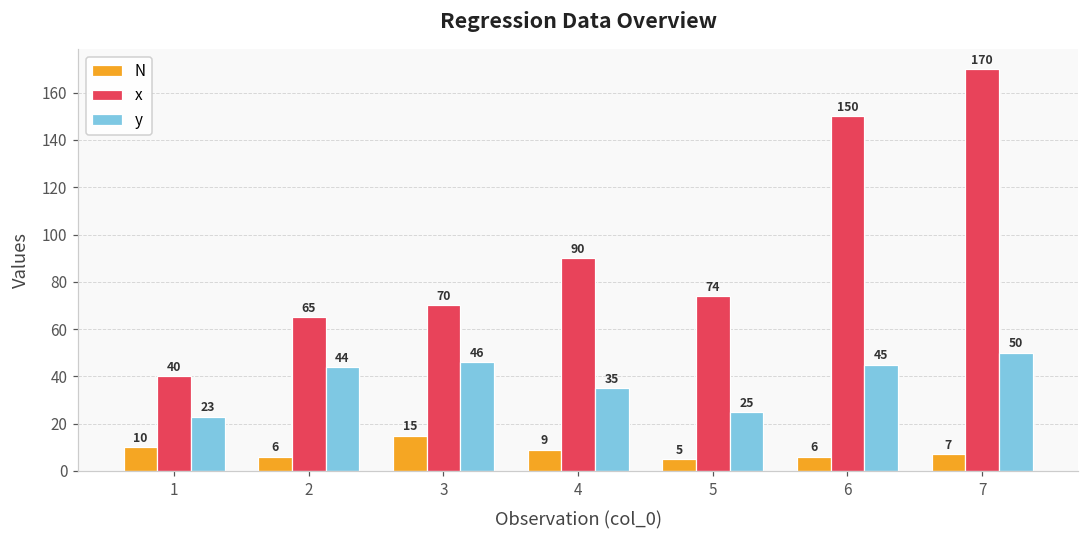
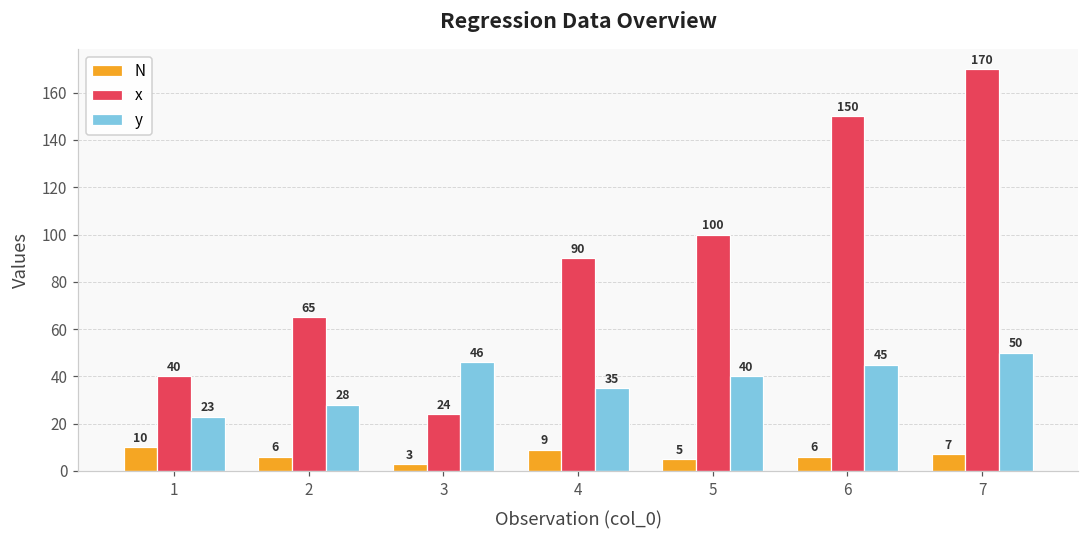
y, 2: 44 -> 28
N, 3: 15 -> 3
x, 3: 70 -> 24
x, 5: 74 -> 100
y, 5: 25 -> 40
